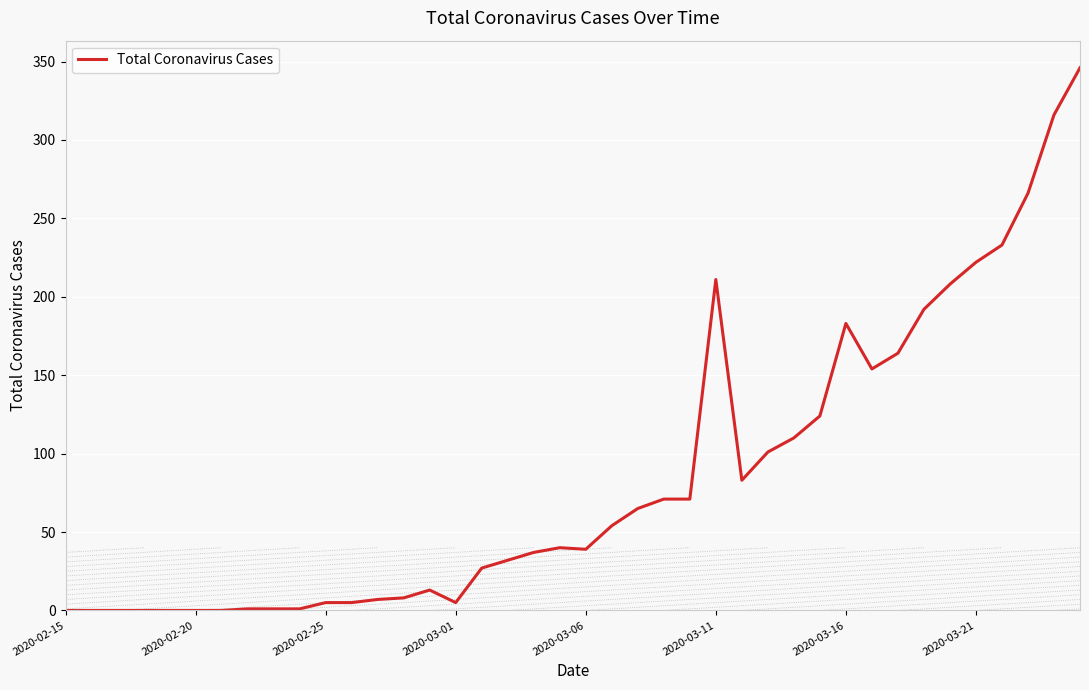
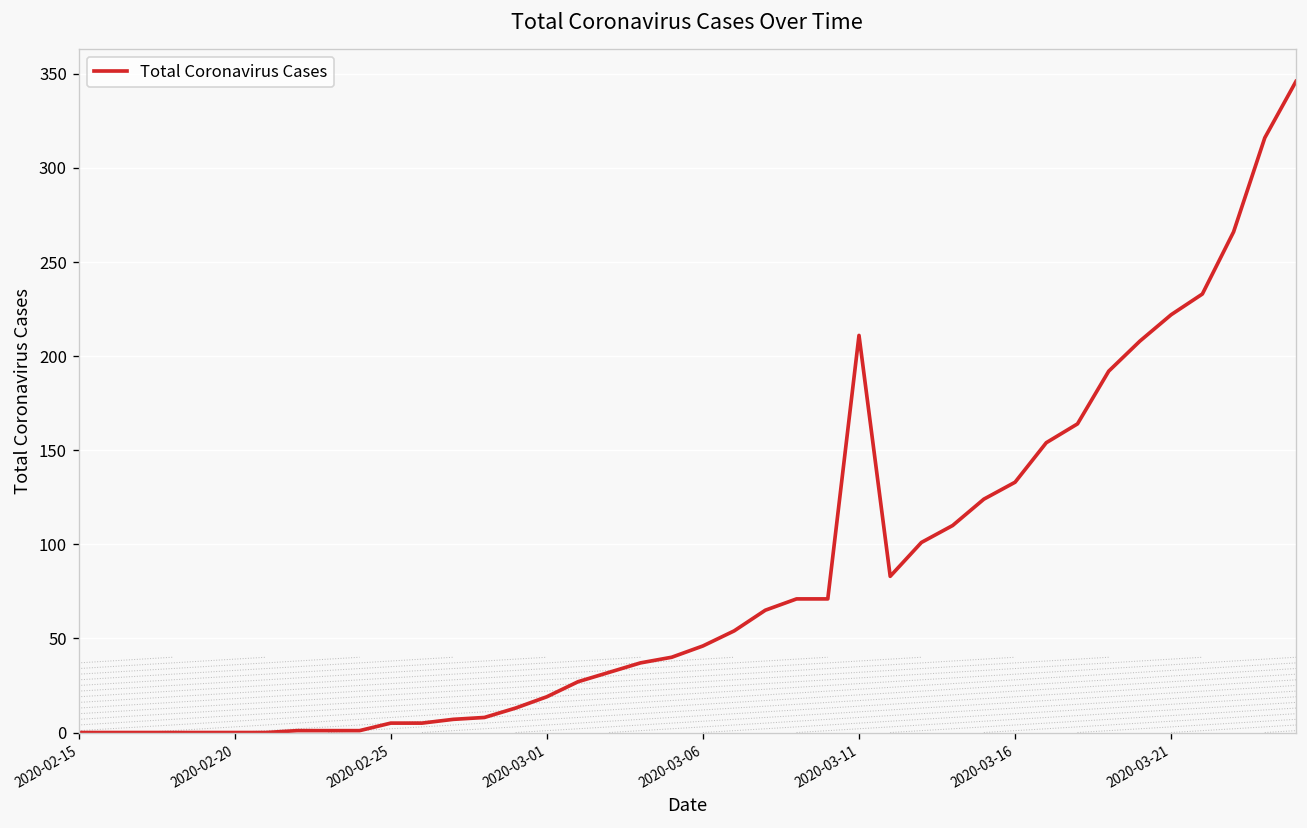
Total Coronavirus Cases, 2020-03-01: 5 -> 19
Total Coronavirus Cases, 2020-03-06: 39 -> 46
Total Coronavirus Cases, 2020-03-16: 183 -> 133
